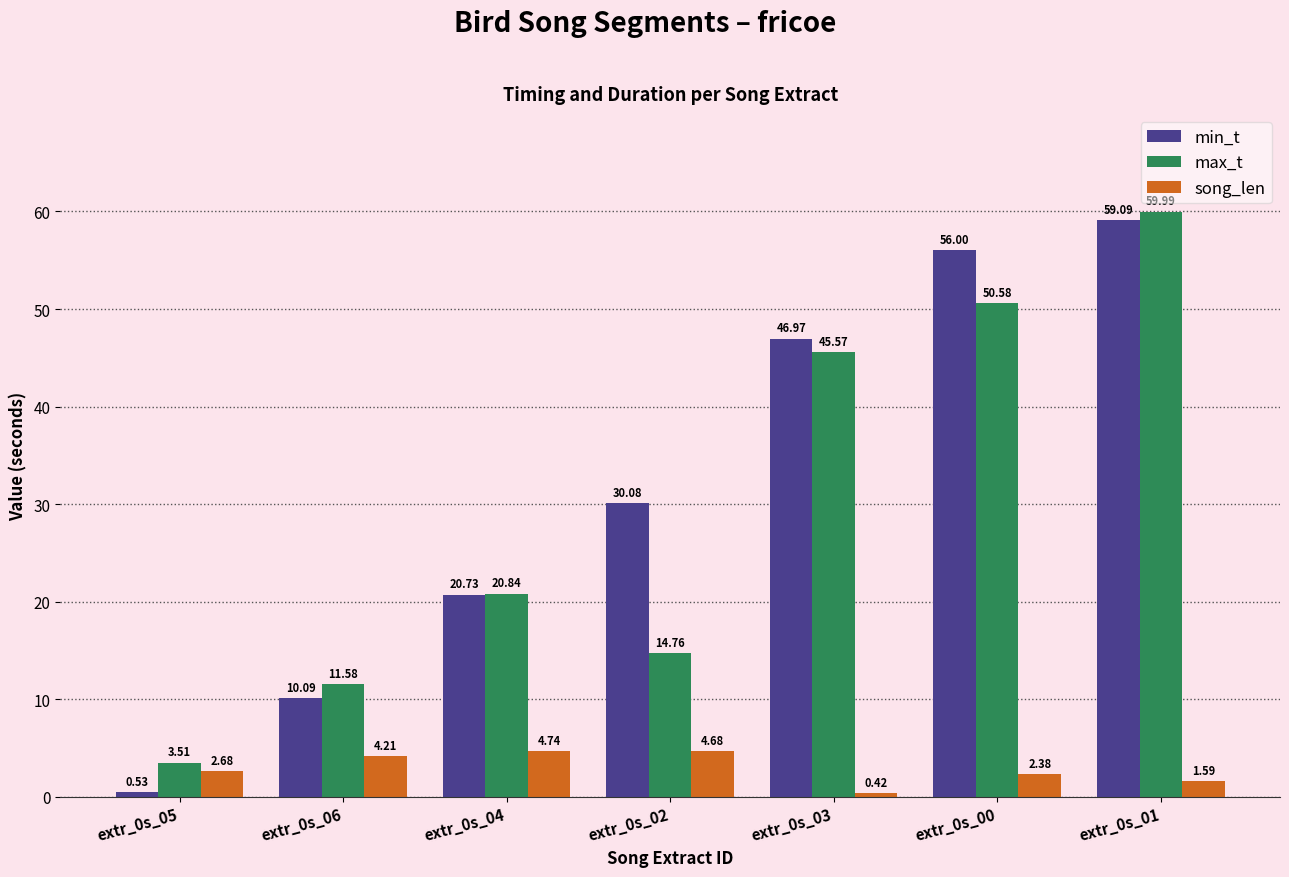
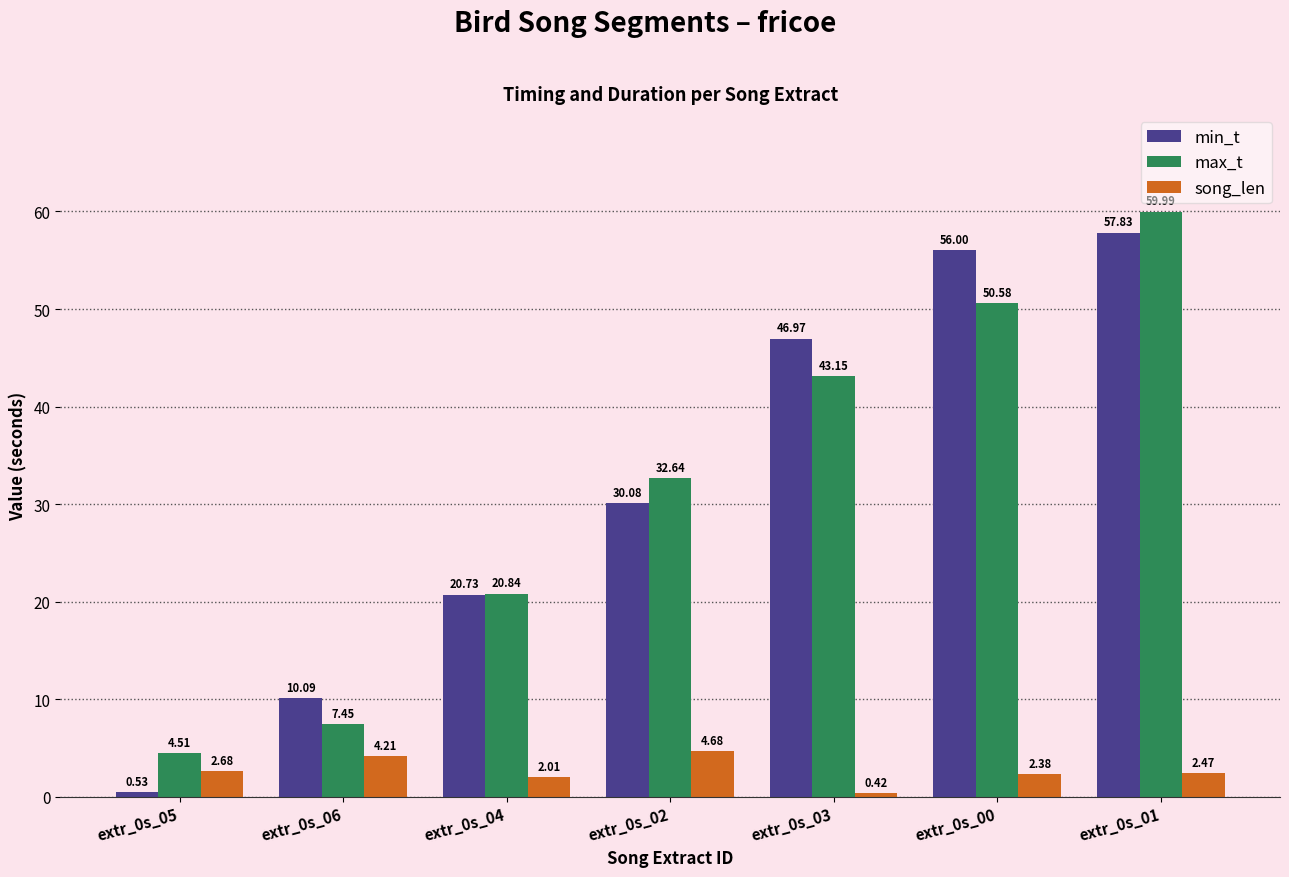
max_t, extr_0s_05: 3.51 -> 4.51
max_t, extr_0s_06: 11.58 -> 7.45
song_len, extr_0s_04: 4.74 -> 2.01
max_t, extr_0s_02: 14.76 -> 32.64
max_t, extr_0s_03: 45.57 -> 43.15
min_t, extr_0s_01: 59.09 -> 57.83
song_len, extr_0s_01: 1.59 -> 2.47
